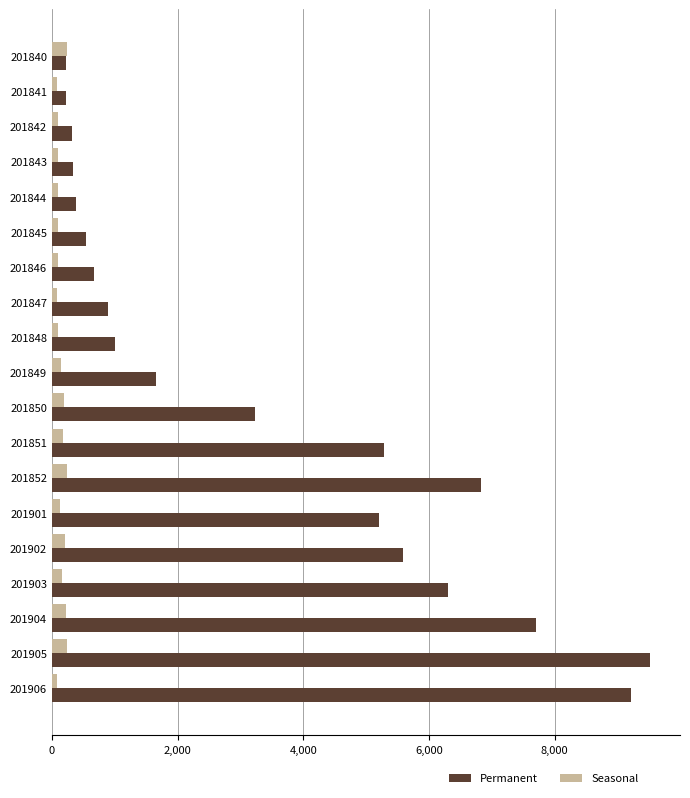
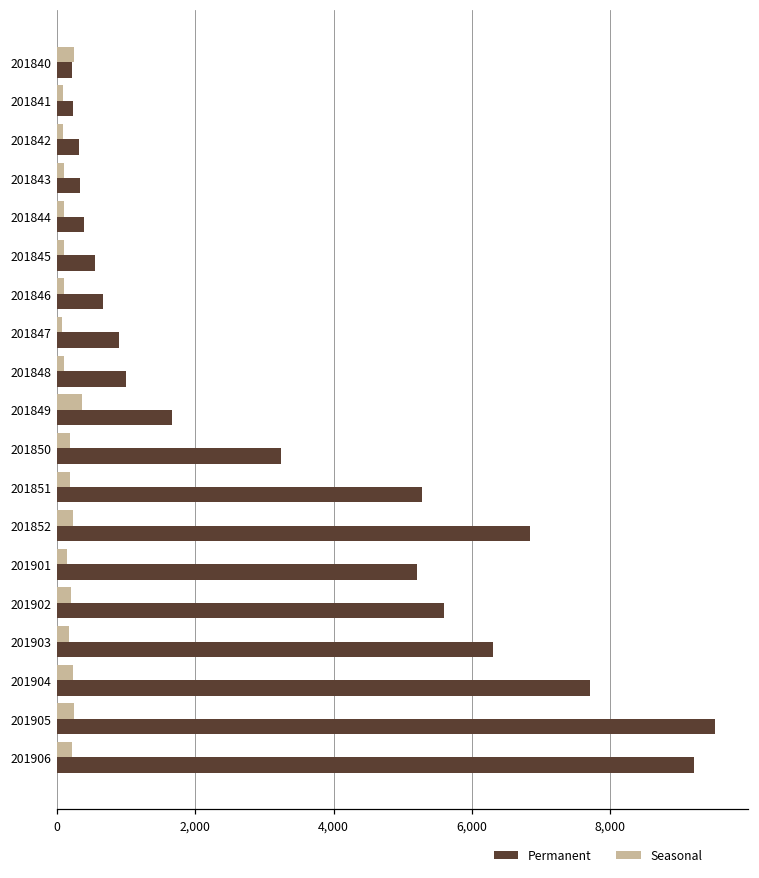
Seasonal, 201849: 100 -> 400
Seasonal, 201906: 100 -> 200
